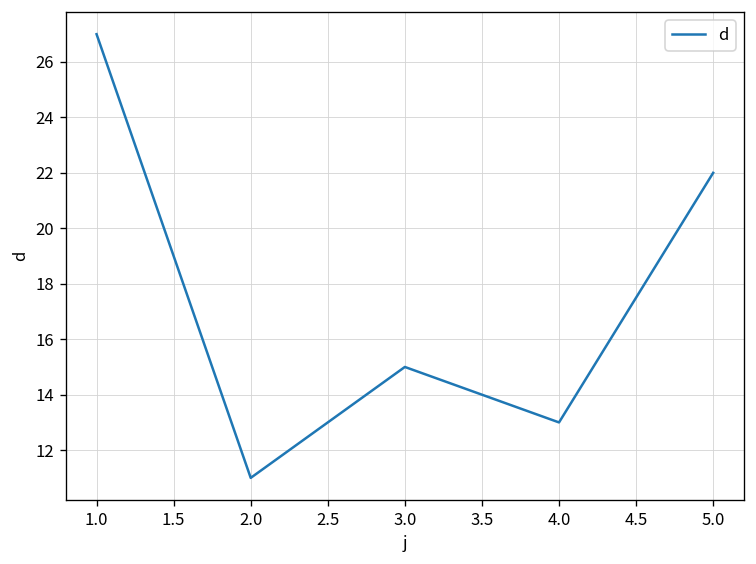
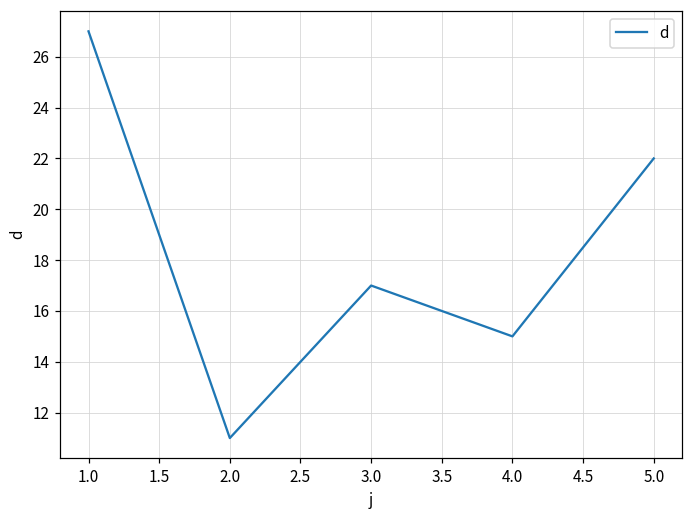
3.0: 15 -> 17
4.0: 13 -> 15
